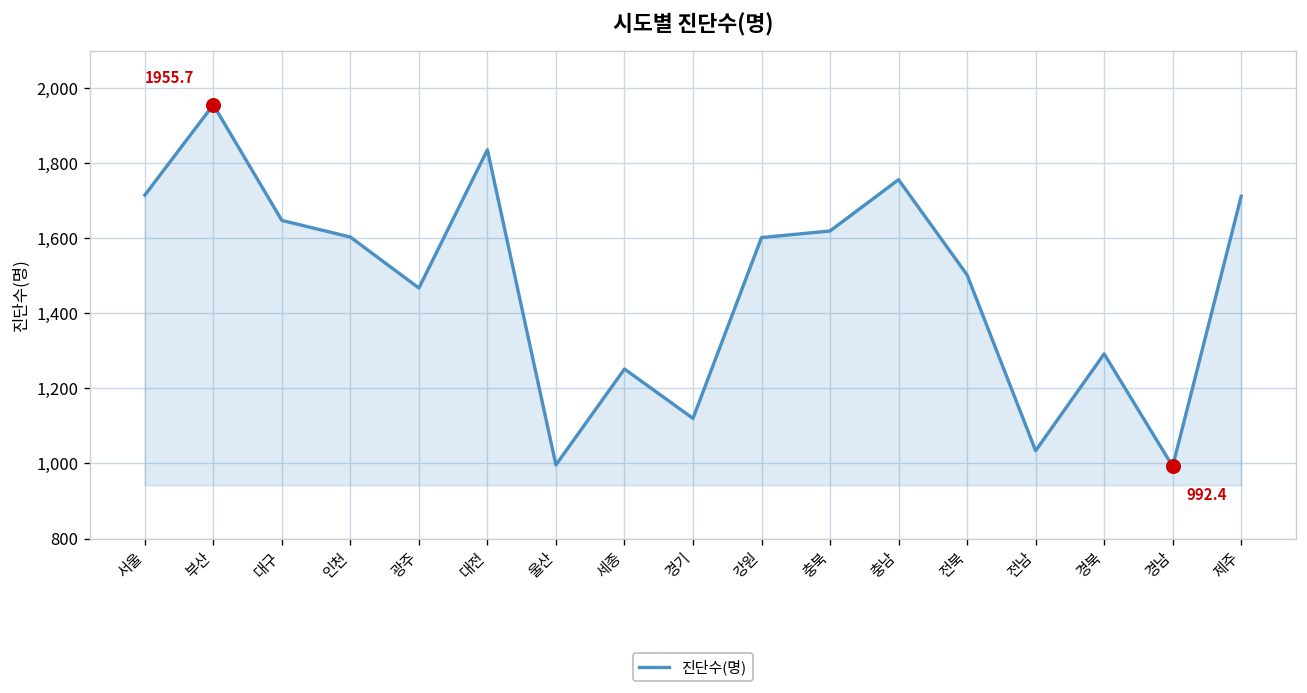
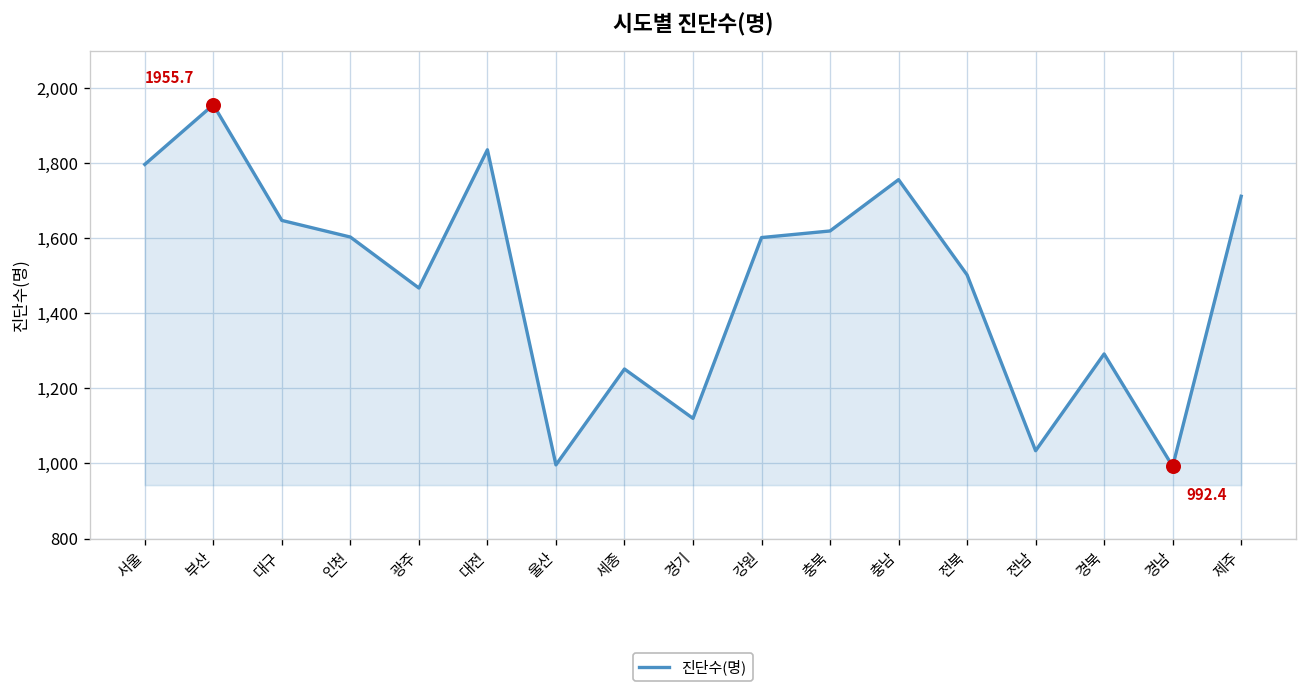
진단수(명), 서울: 1,710 -> 1,800
